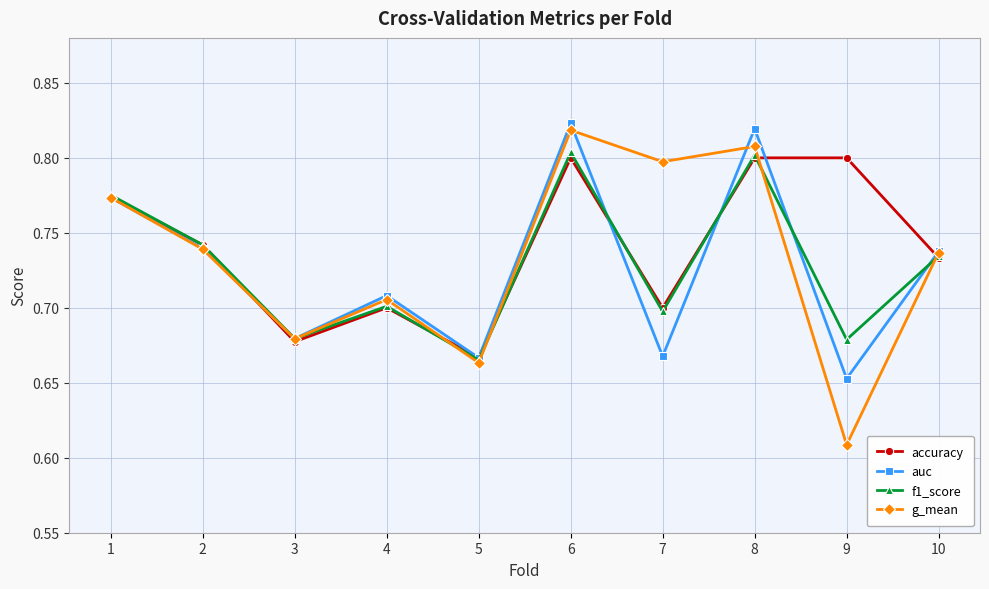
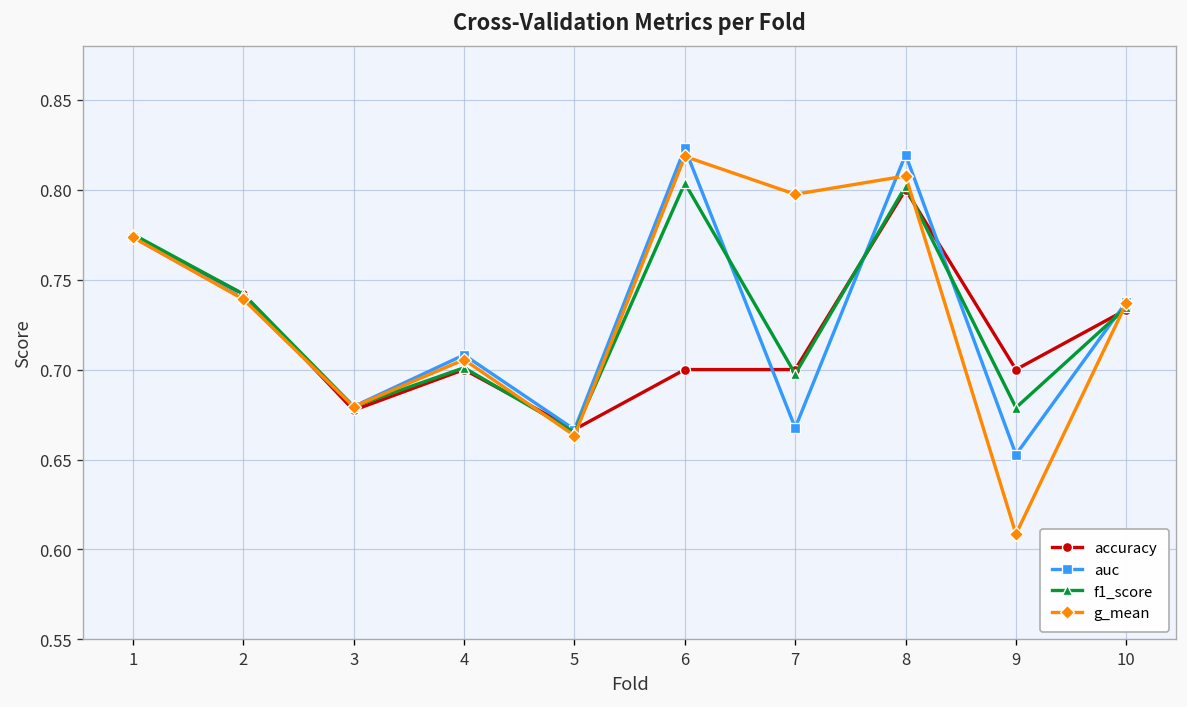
accuracy, 6: 0.8 -> 0.7
accuracy, 9: 0.8 -> 0.7
